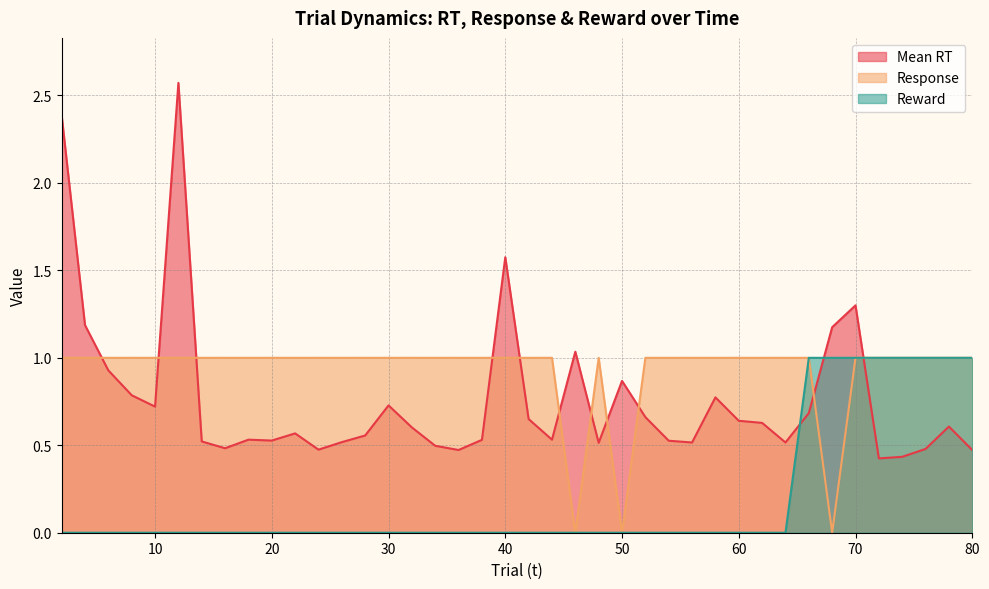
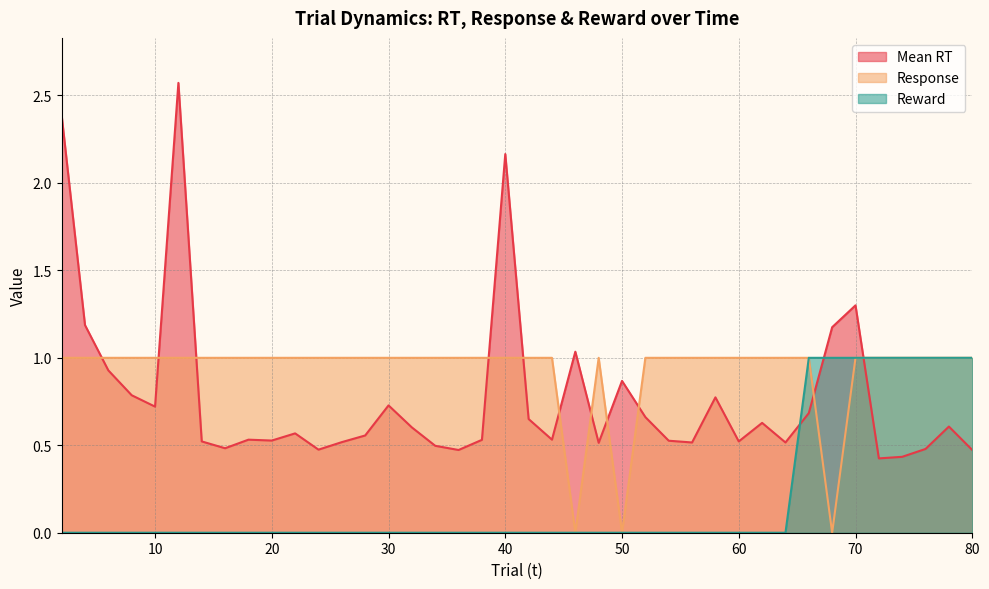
Mean RT, 40: 1.58 -> 2.17
Mean RT, 60: 0.64 -> 0.52
